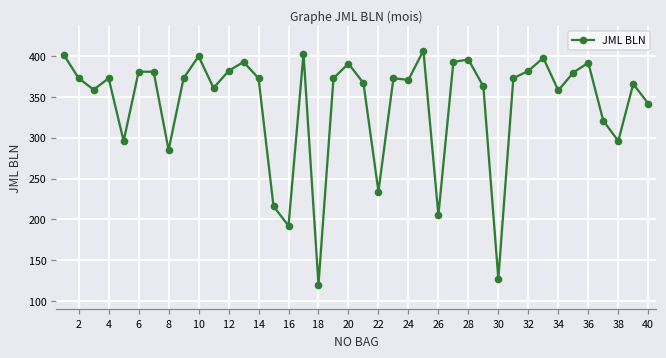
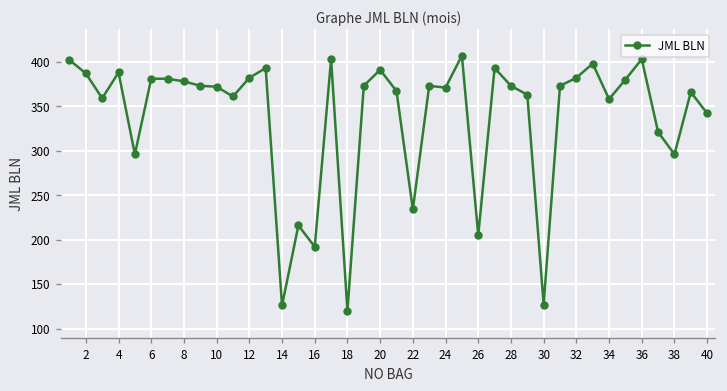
2: 370 -> 390
4: 370 -> 390
8: 290 -> 380
10: 400 -> 370
14: 370 -> 130
28: 400 -> 370
36: 390 -> 400
